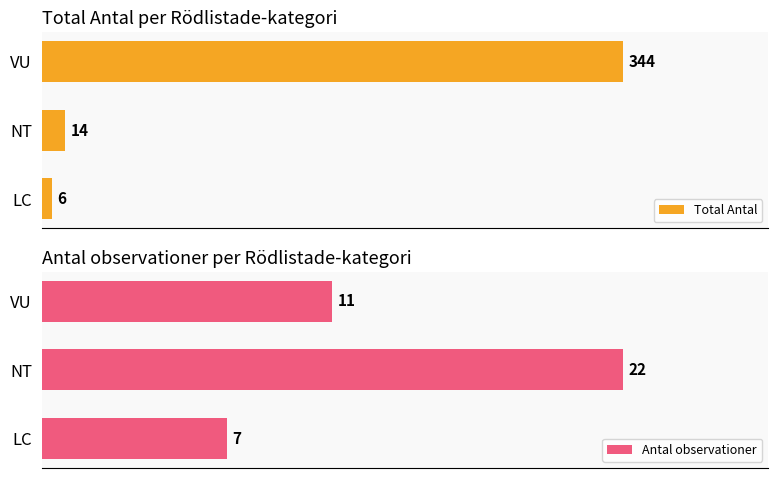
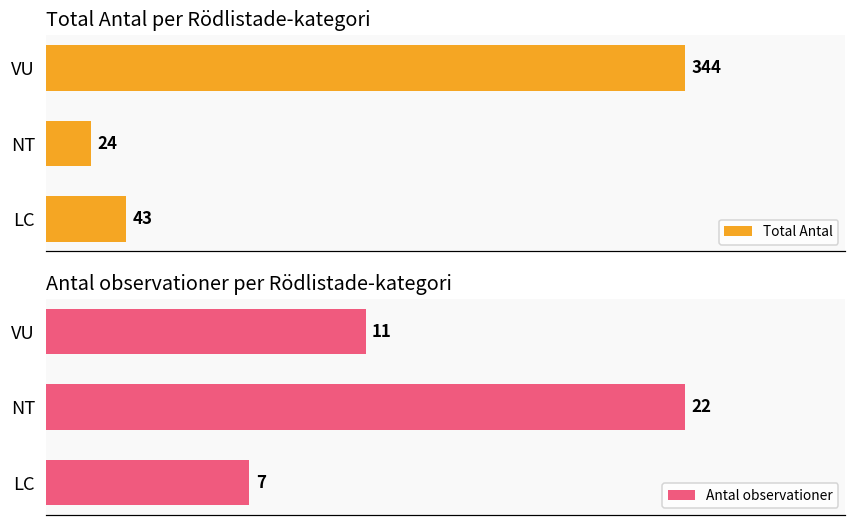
Total Antal per Rödlistade-kategori, NT: 14 -> 24
Total Antal per Rödlistade-kategori, LC: 6 -> 43
